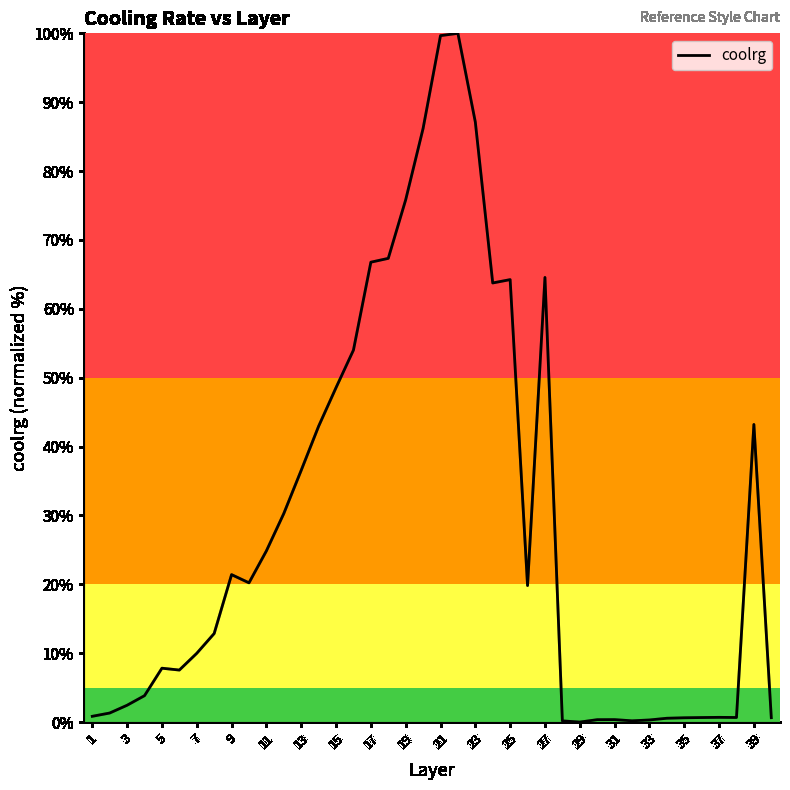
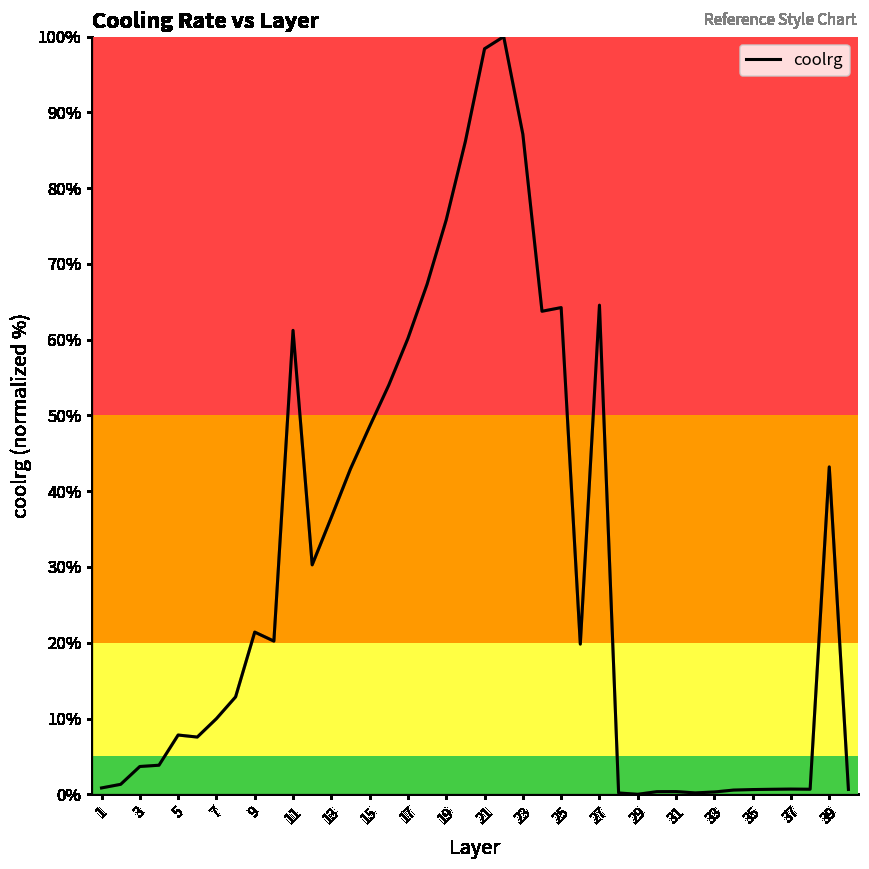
3: 2% -> 4%
11: 25% -> 61%
17: 67% -> 60%
21: 100% -> 98%
